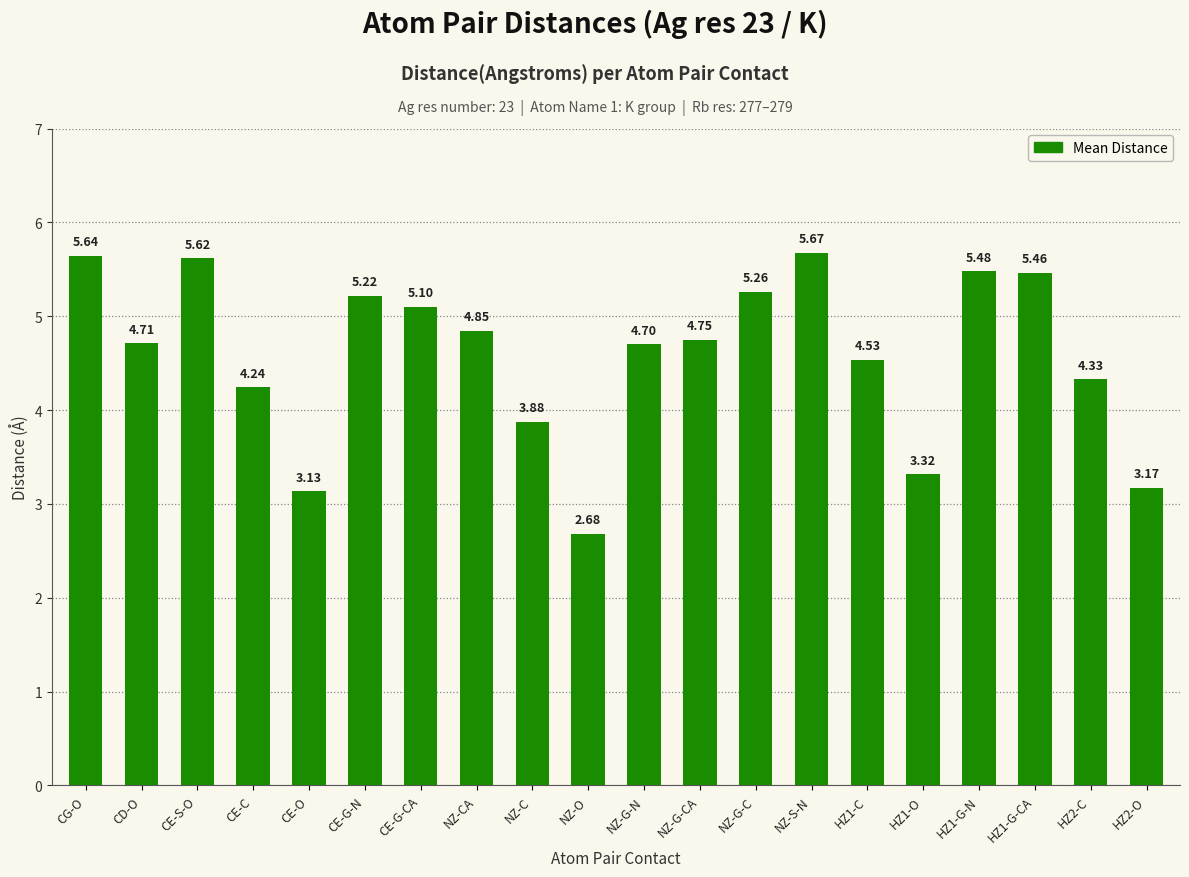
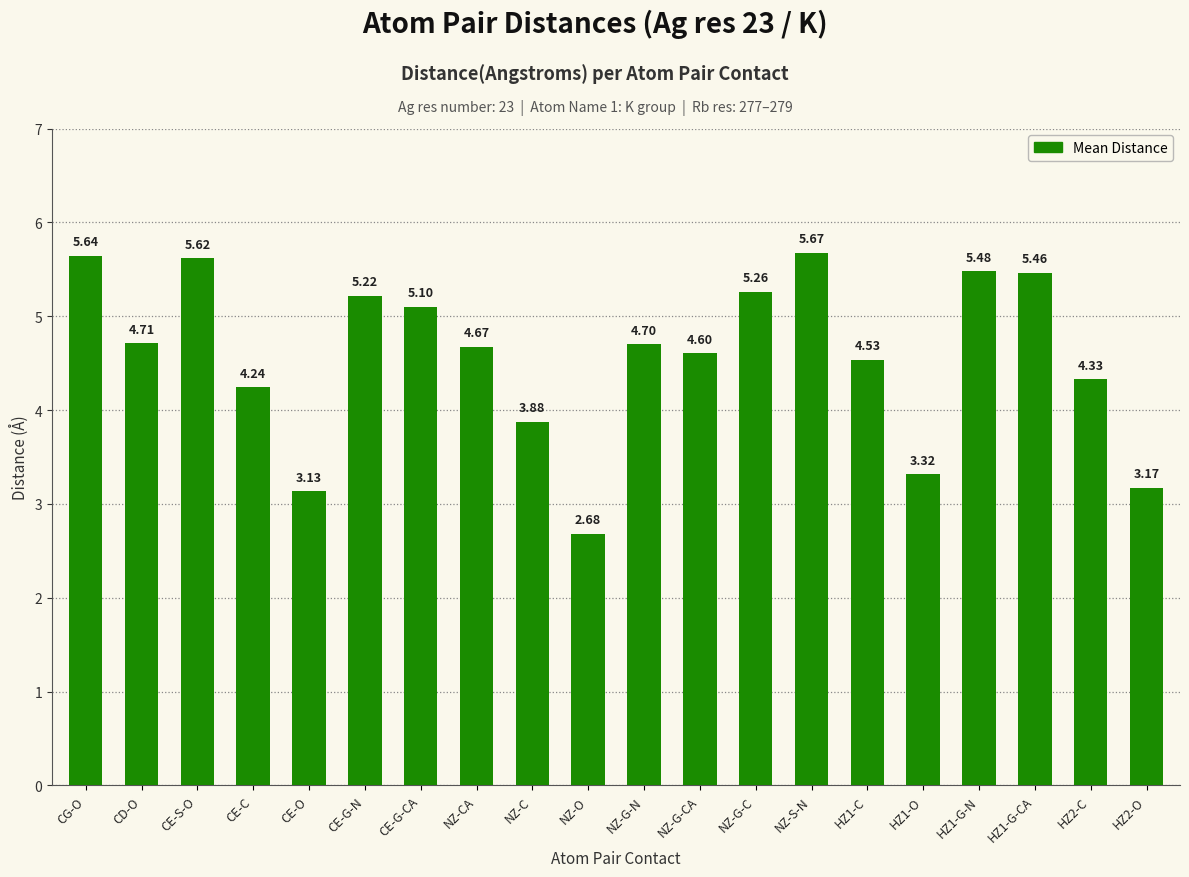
NZ-CA: 4.85 -> 4.67
NZ-G-CA: 4.75 -> 4.60
